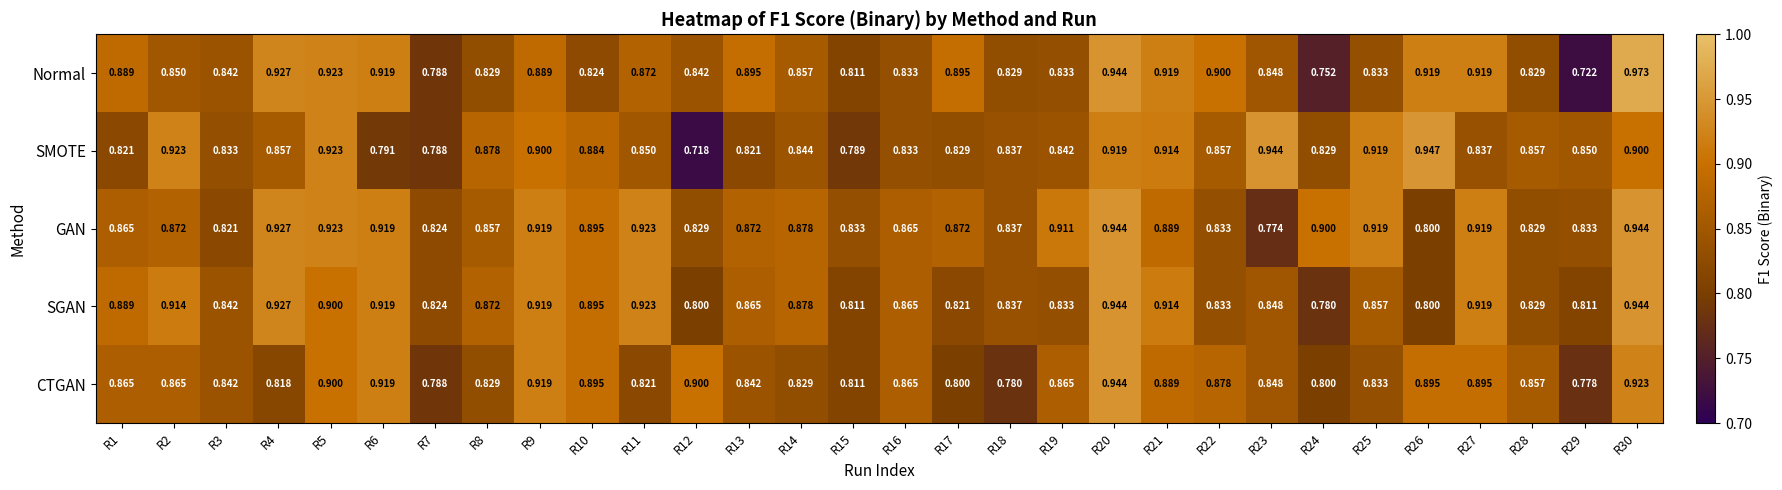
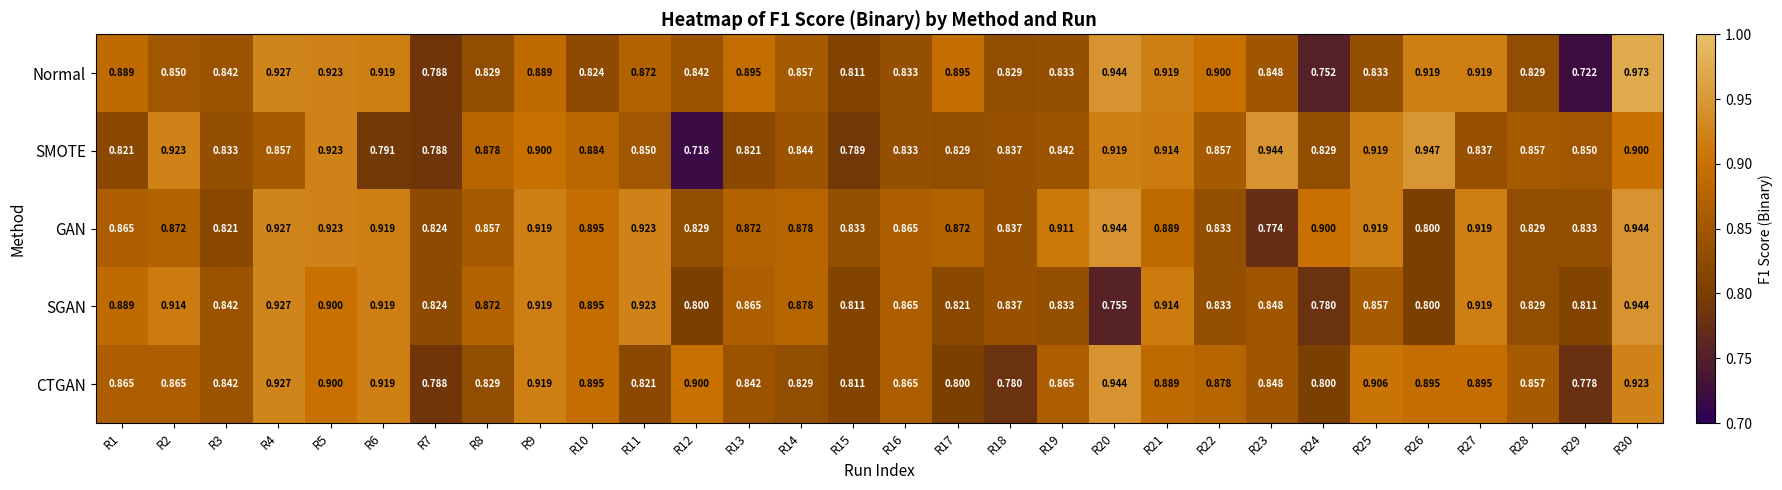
SGAN, R20: 0.944 -> 0.755
CTGAN, R4: 0.818 -> 0.927
CTGAN, R25: 0.833 -> 0.906
